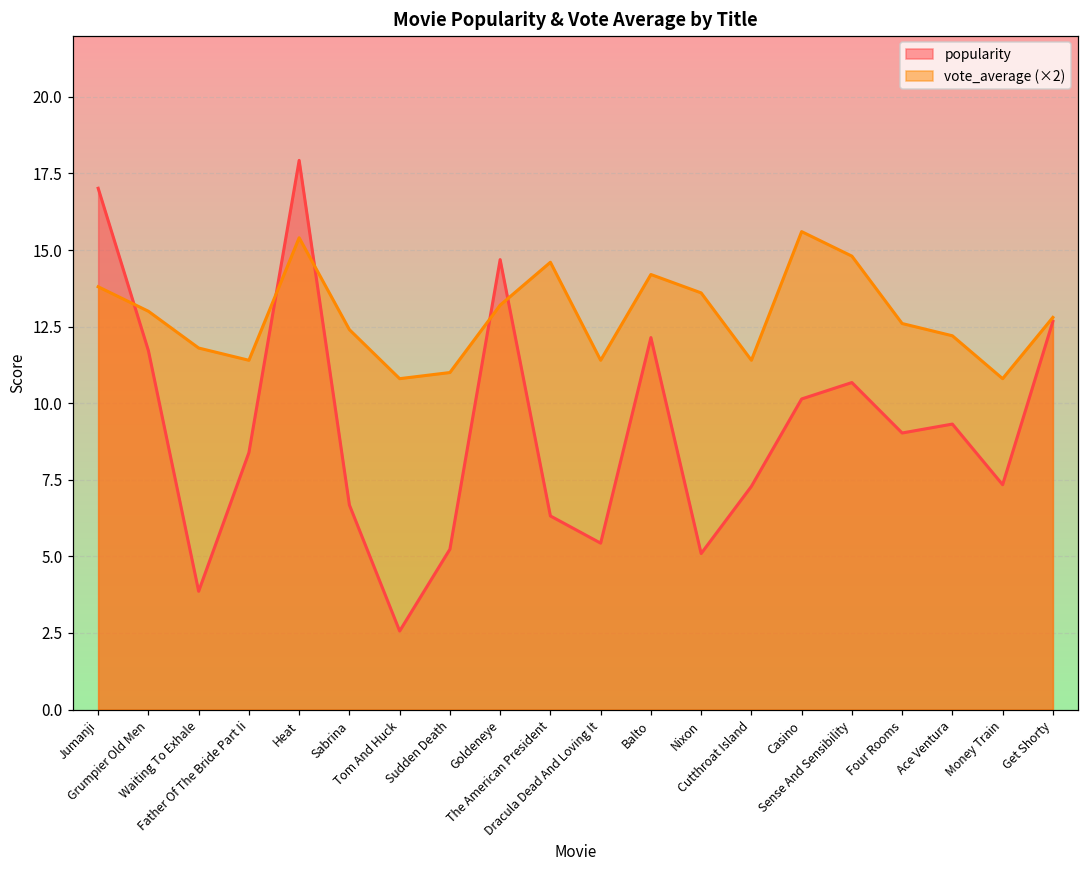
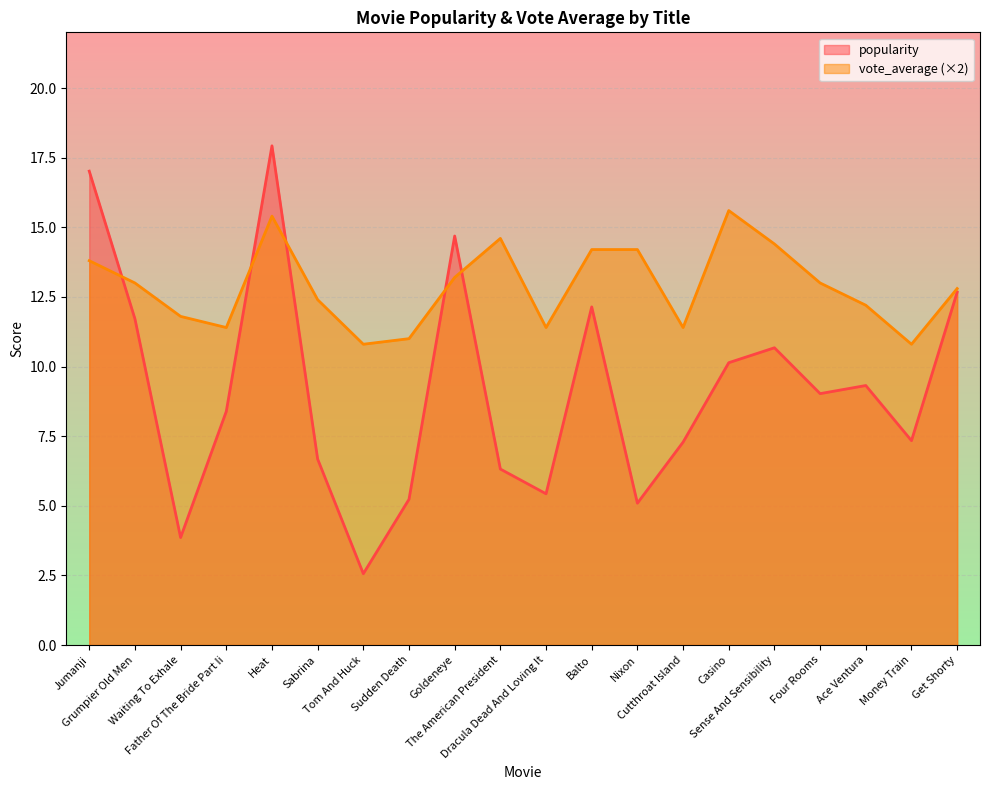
vote_average (×2), Nixon: 13.6 -> 14.2
vote_average (×2), Sense And Sensibility: 14.8 -> 14.4
vote_average (×2), Four Rooms: 12.6 -> 13.0
